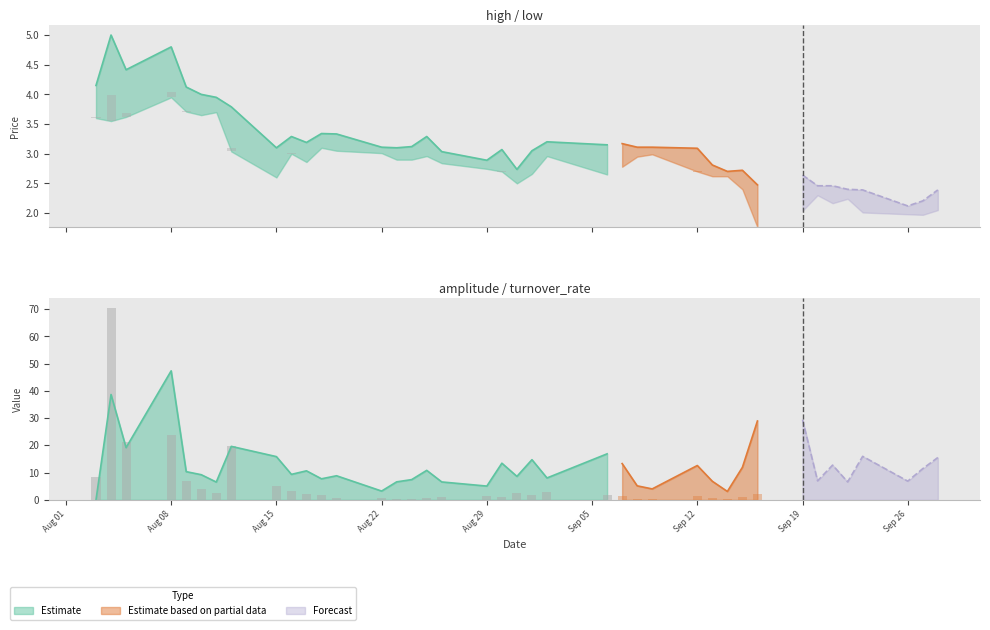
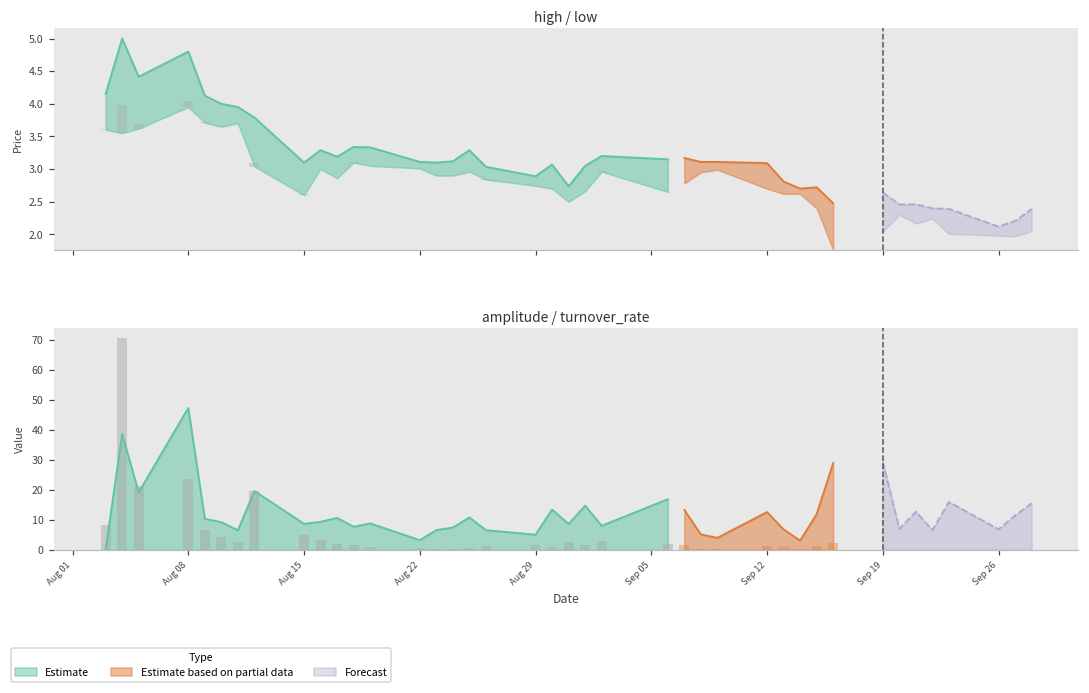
amplitude / turnover_rate, Estimate, Aug 15: 16 -> 9
